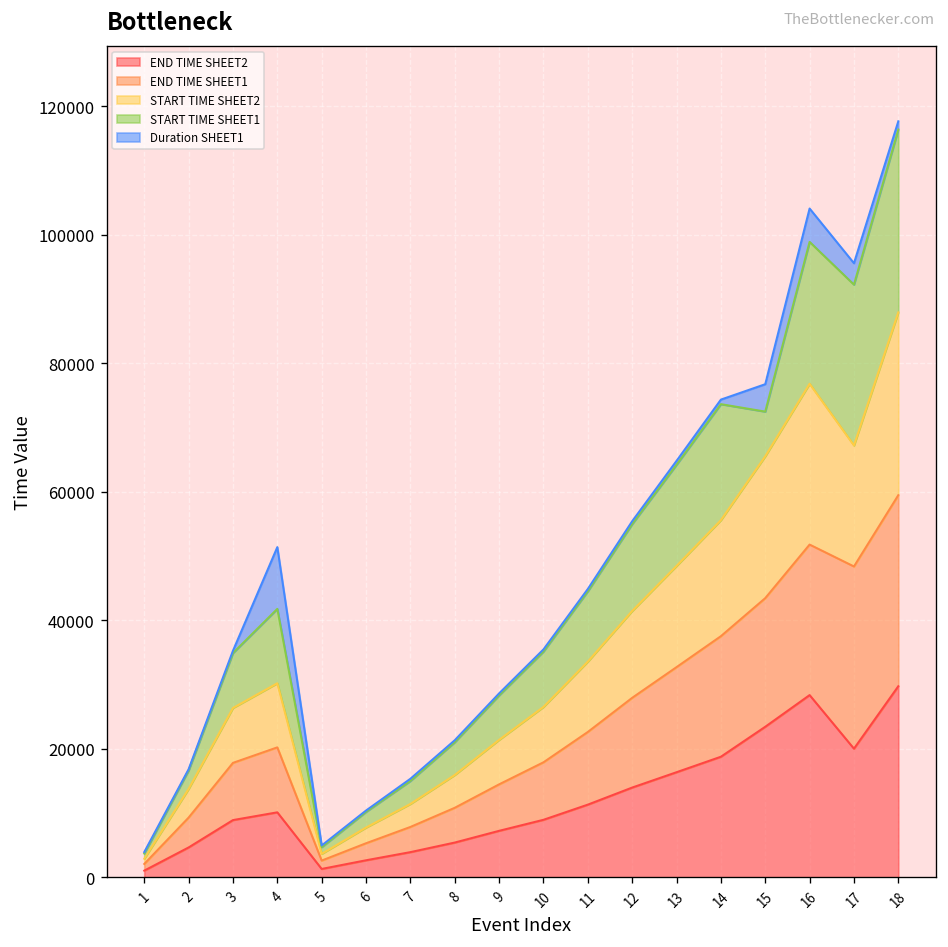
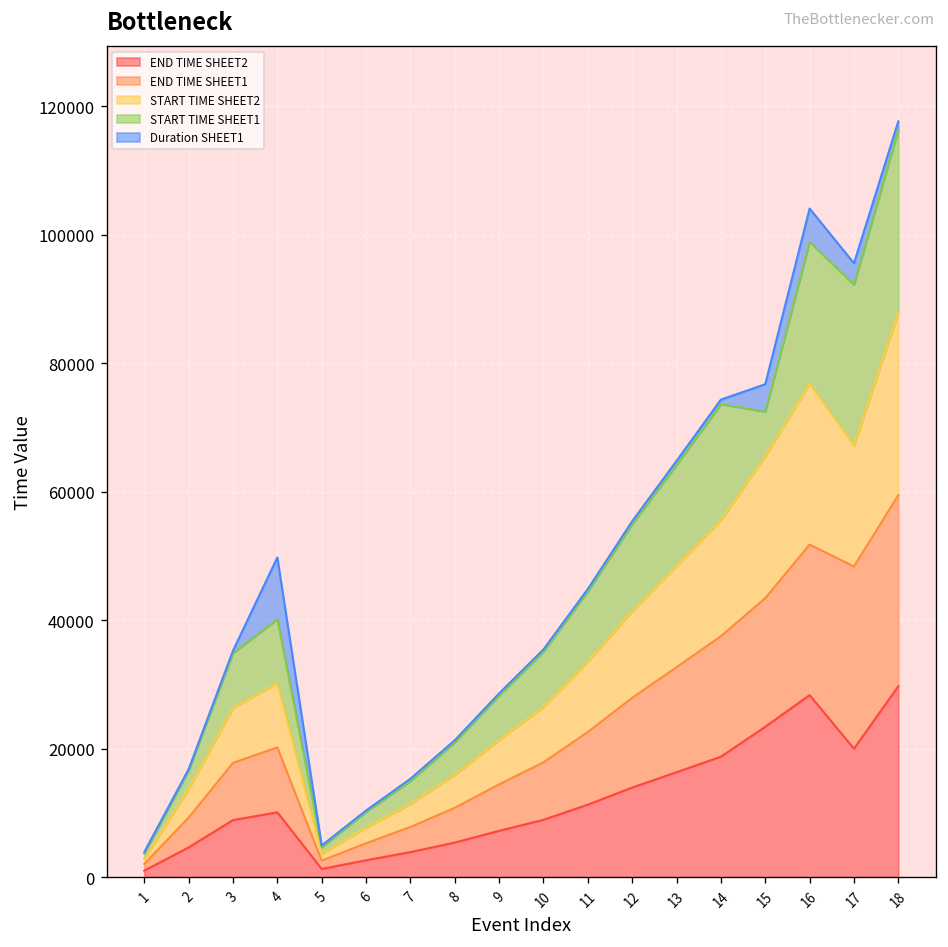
START TIME SHEET1, 4: 12000 -> 10000
